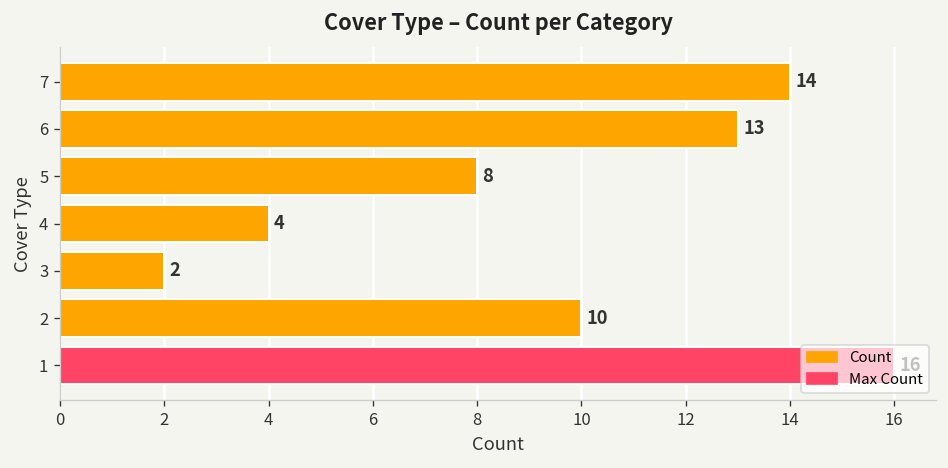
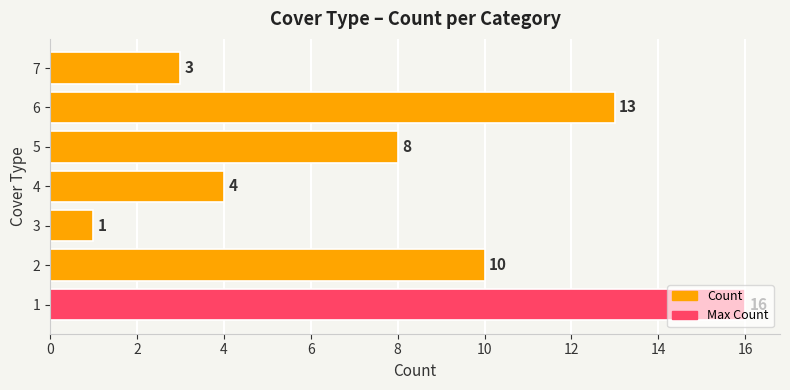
7: 14 -> 3
3: 2 -> 1
